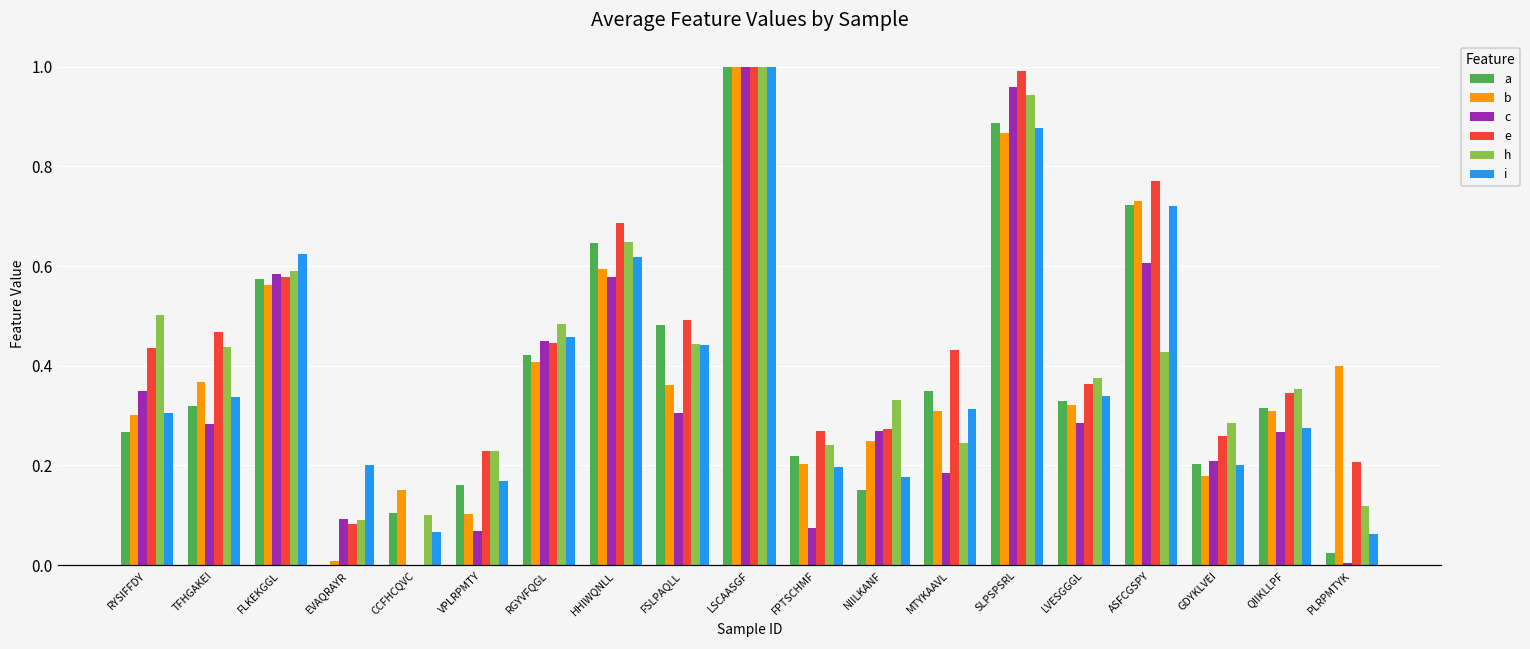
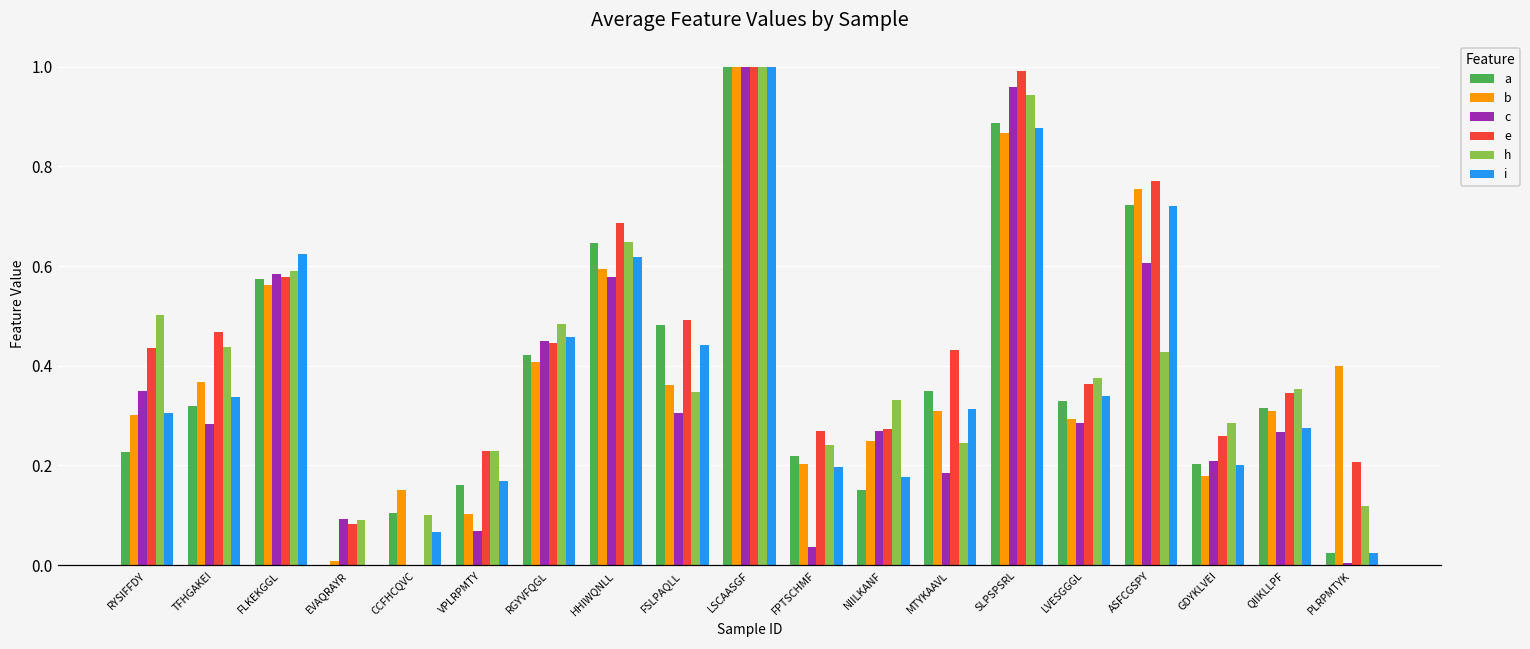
a, RYSIFFDY: 0.27 -> 0.23
i, EVAQRAYR: 0.2 -> 0.0
h, FSLPAQLL: 0.44 -> 0.35
c, FPTSCHMF: 0.07 -> 0.04
b, LVESGGGL: 0.32 -> 0.29
b, ASFCGSPY: 0.73 -> 0.75
i, PLRPMTYK: 0.06 -> 0.02
